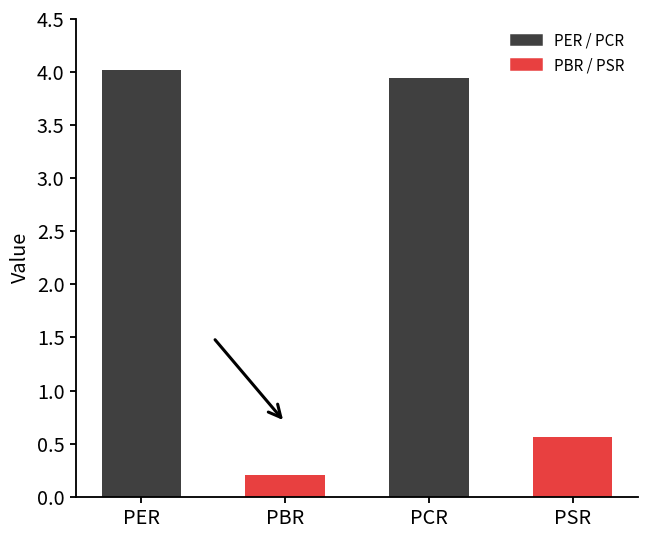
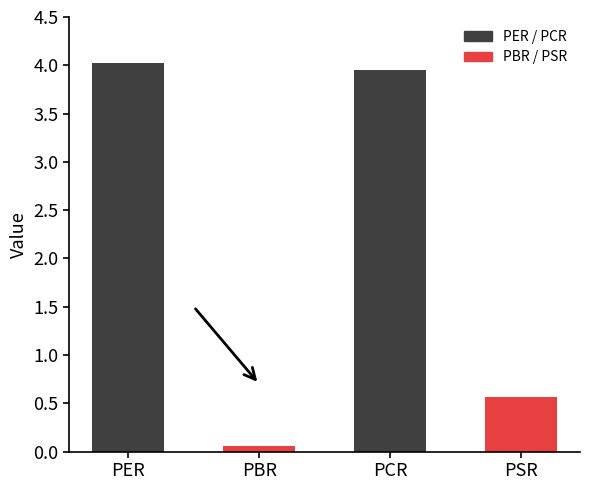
PBR: 0.2 -> 0.1
